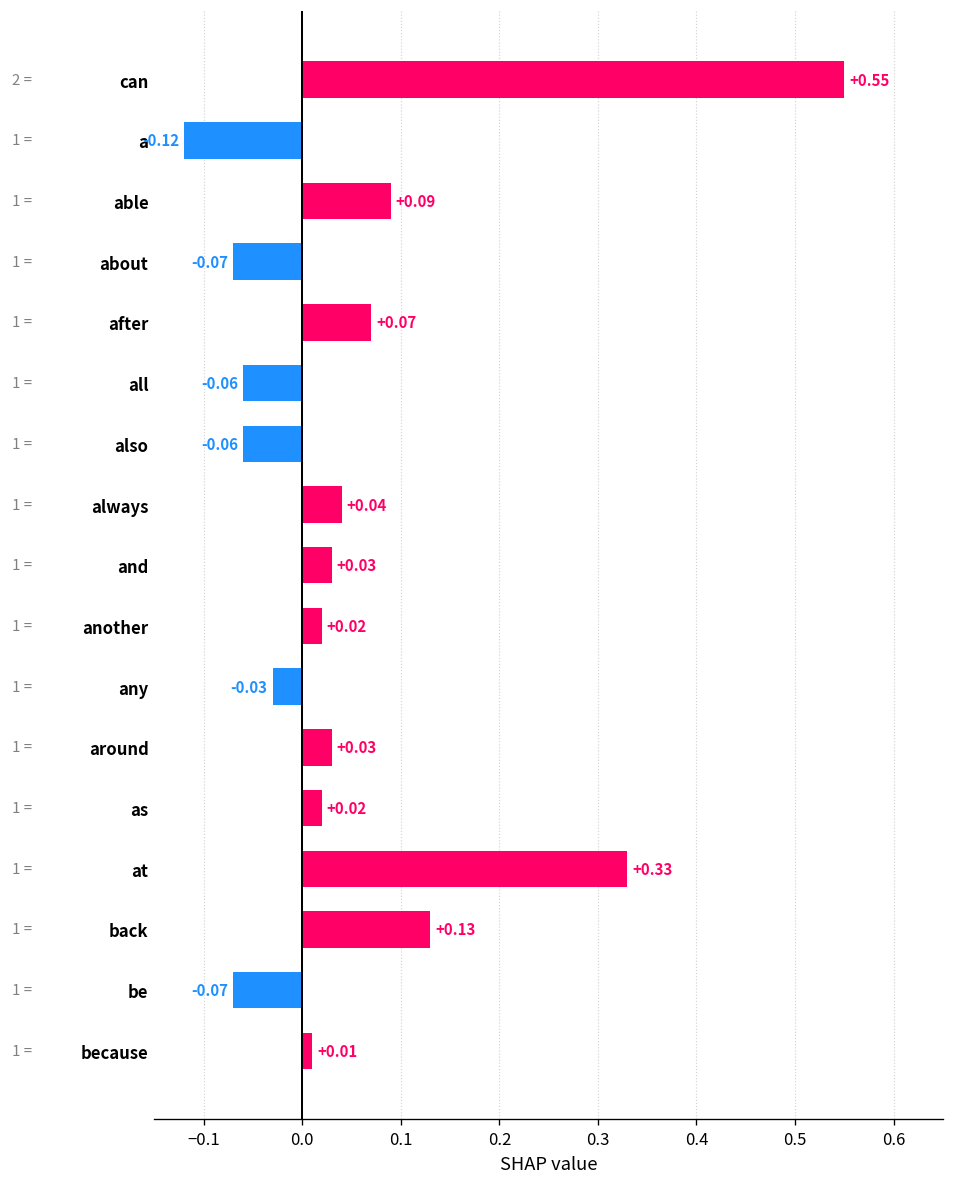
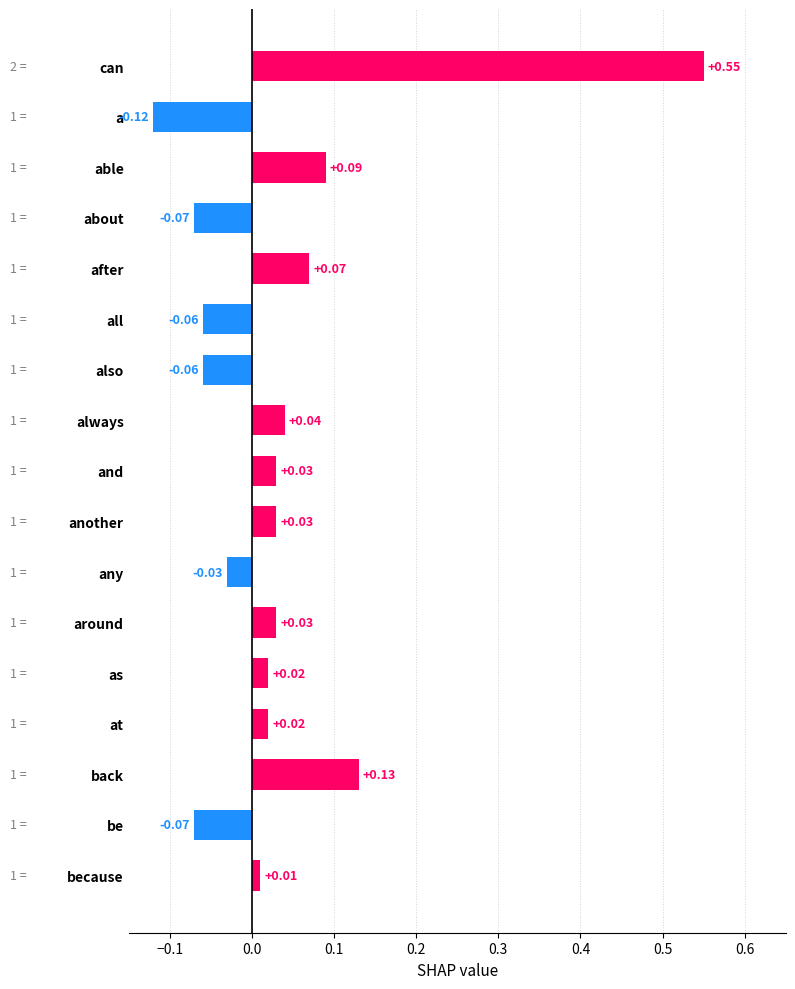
another: +0.02 -> +0.03
at: +0.33 -> +0.02
